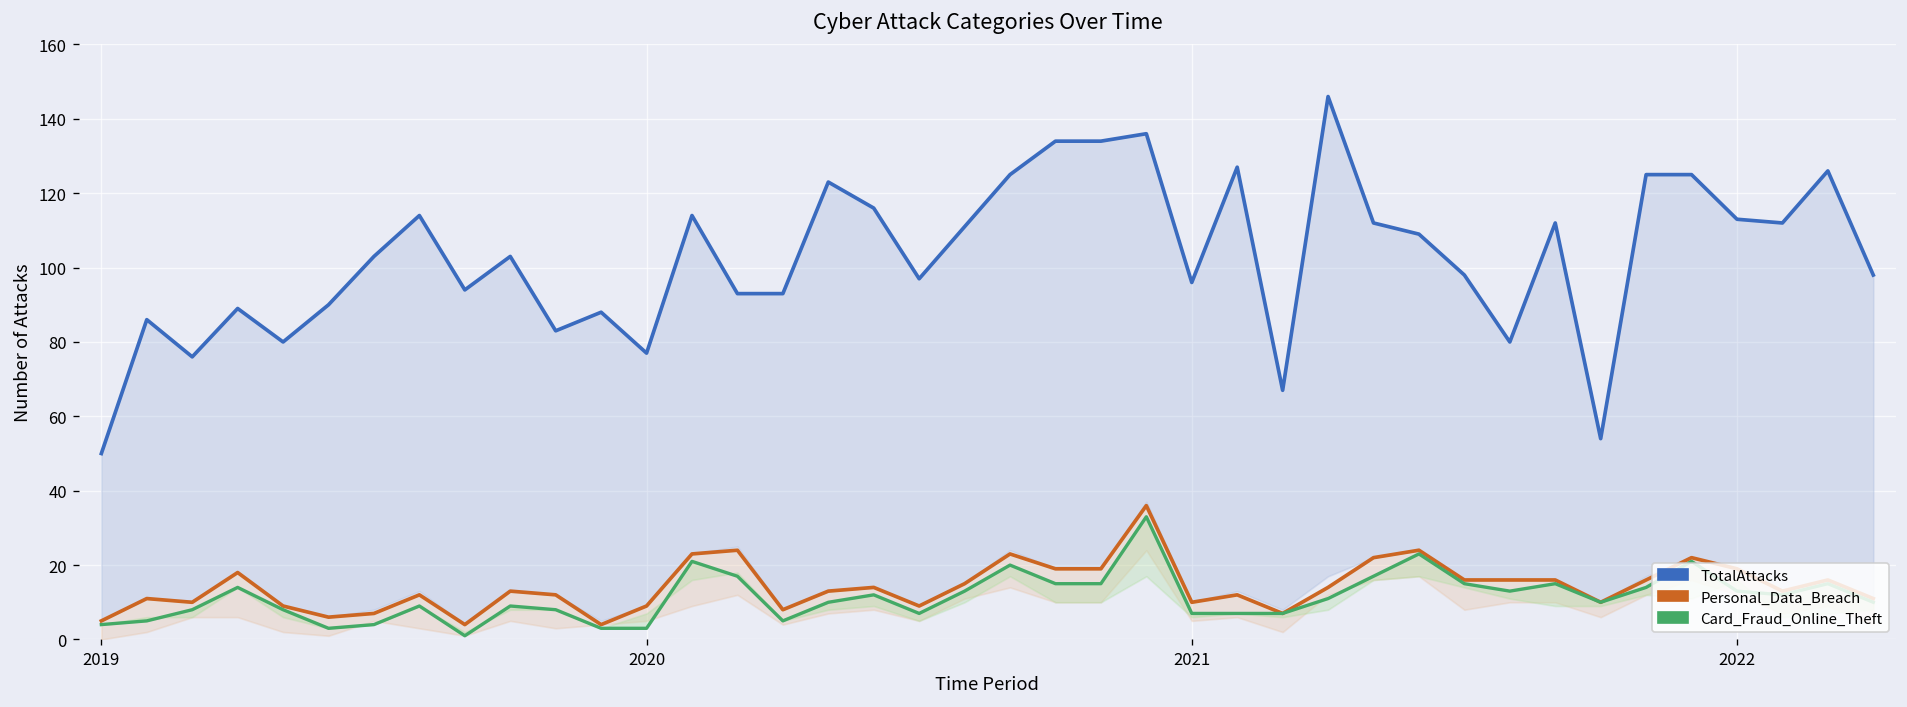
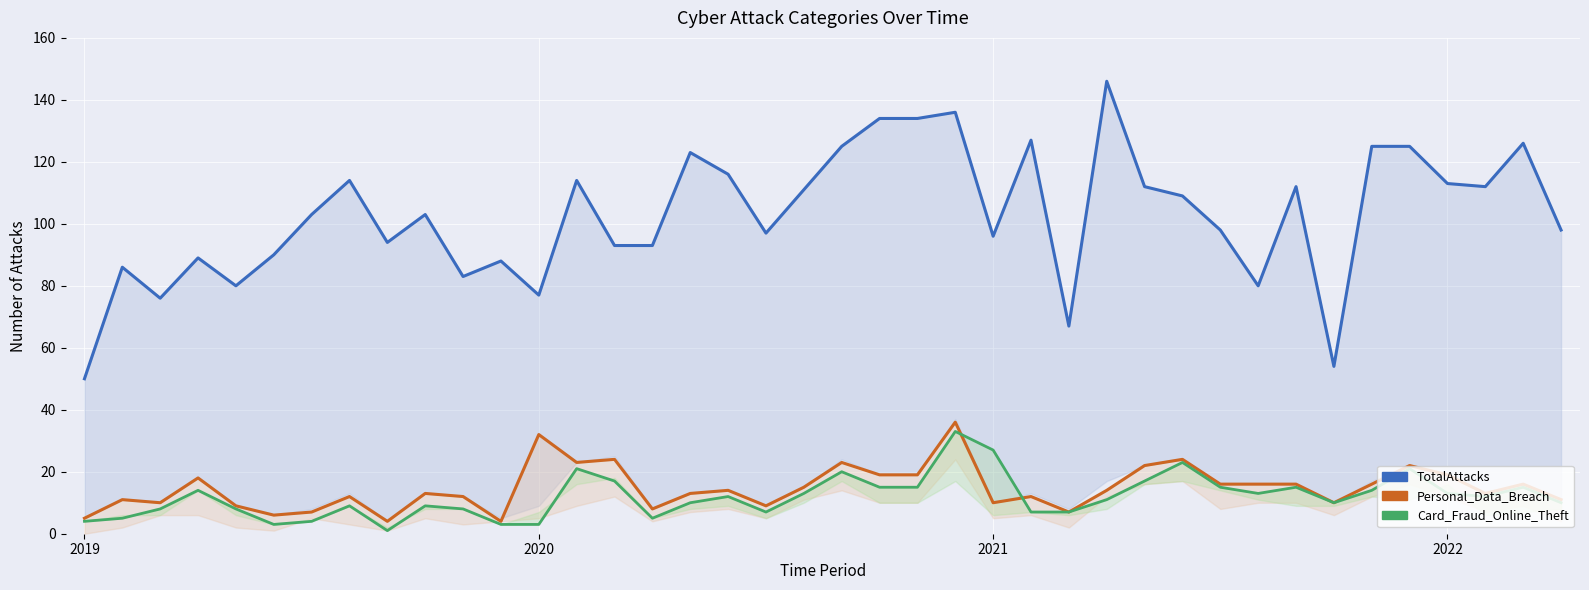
Personal_Data_Breach, 2020: 9 -> 32
Card_Fraud_Online_Theft, 2021: 7 -> 27
